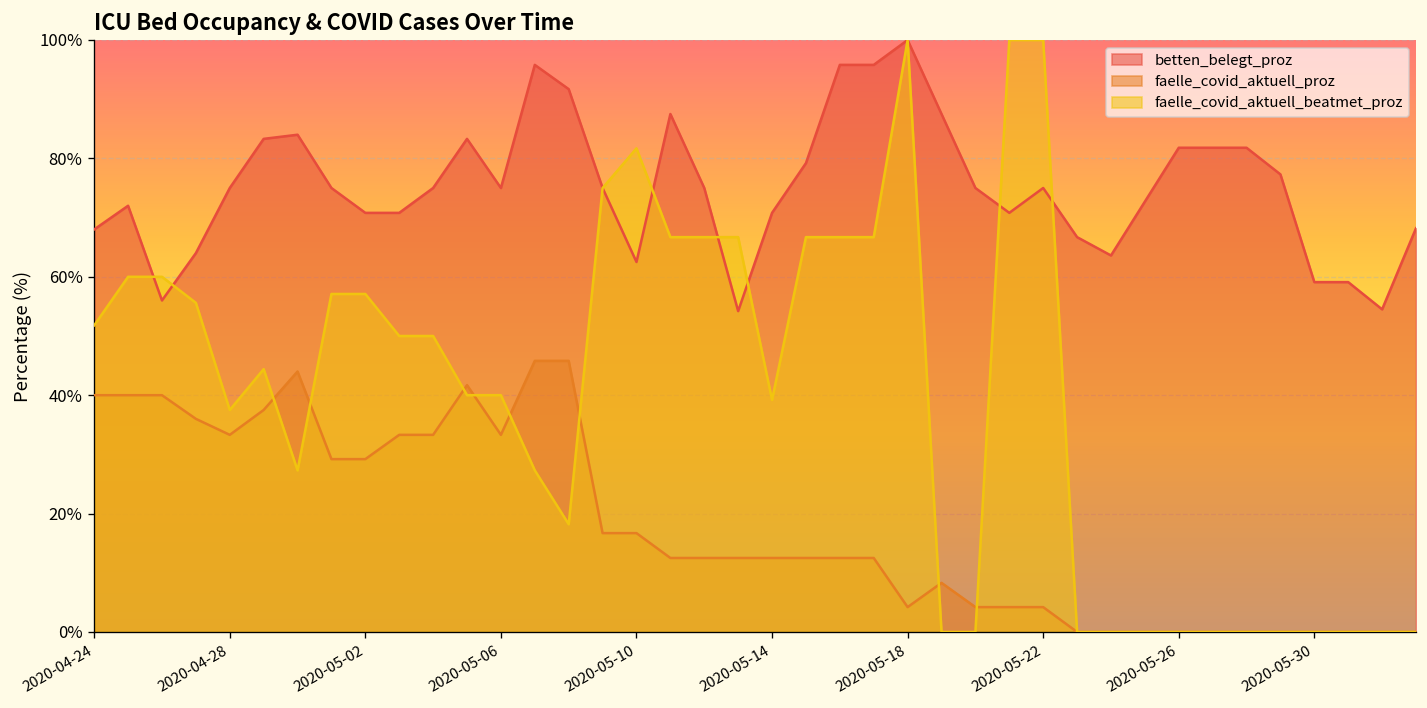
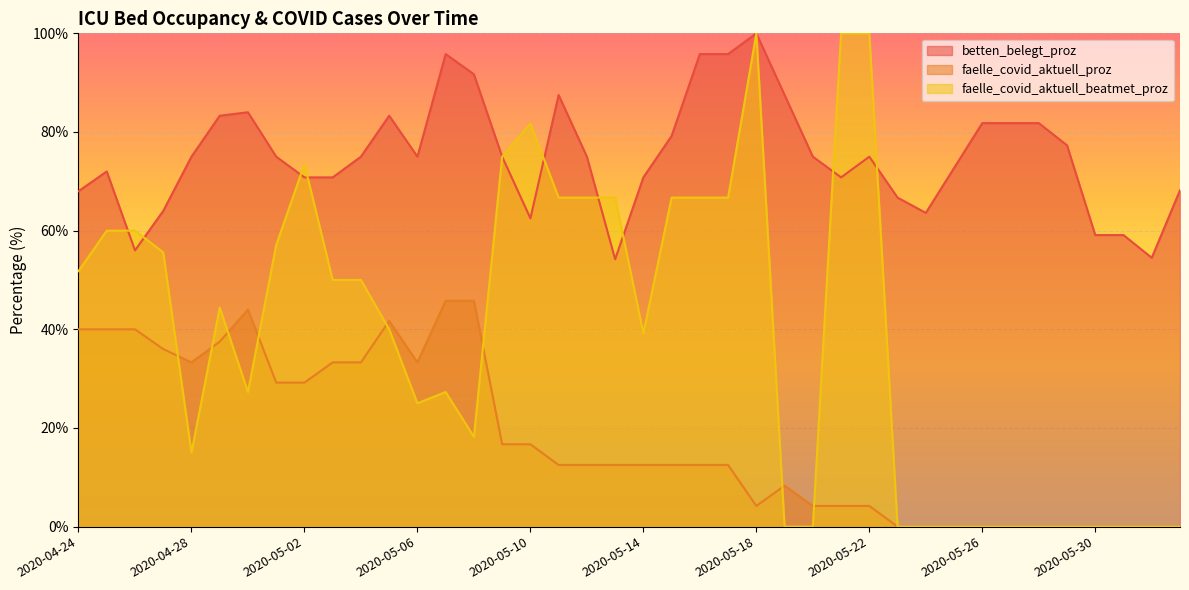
faelle_covid_aktuell_beatmet_proz, 2020-04-28: 38% -> 15%
faelle_covid_aktuell_beatmet_proz, 2020-05-02: 57% -> 74%
faelle_covid_aktuell_beatmet_proz, 2020-05-06: 40% -> 25%
